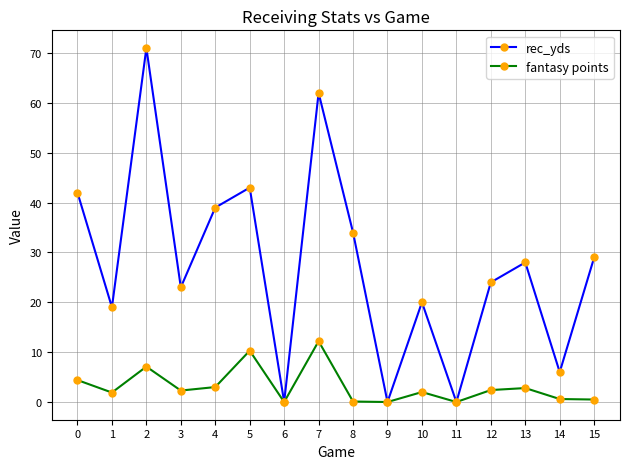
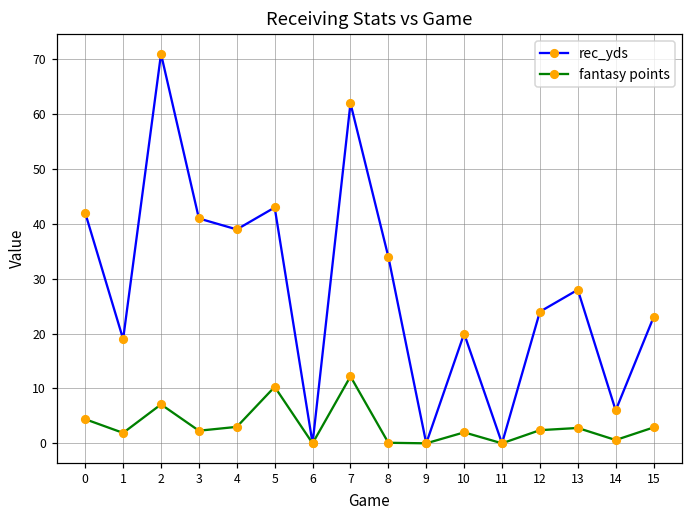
rec_yds, 3: 23 -> 41
rec_yds, 15: 29 -> 23
fantasy points, 15: 1 -> 3
